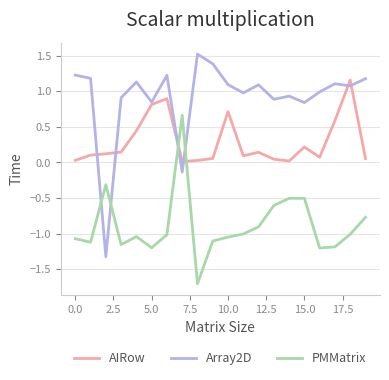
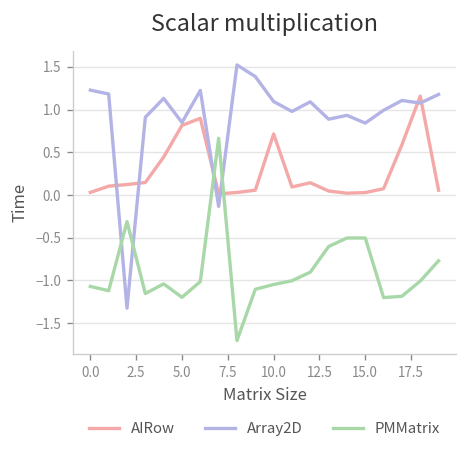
AIRow, 15.0: 0.2 -> 0.0
